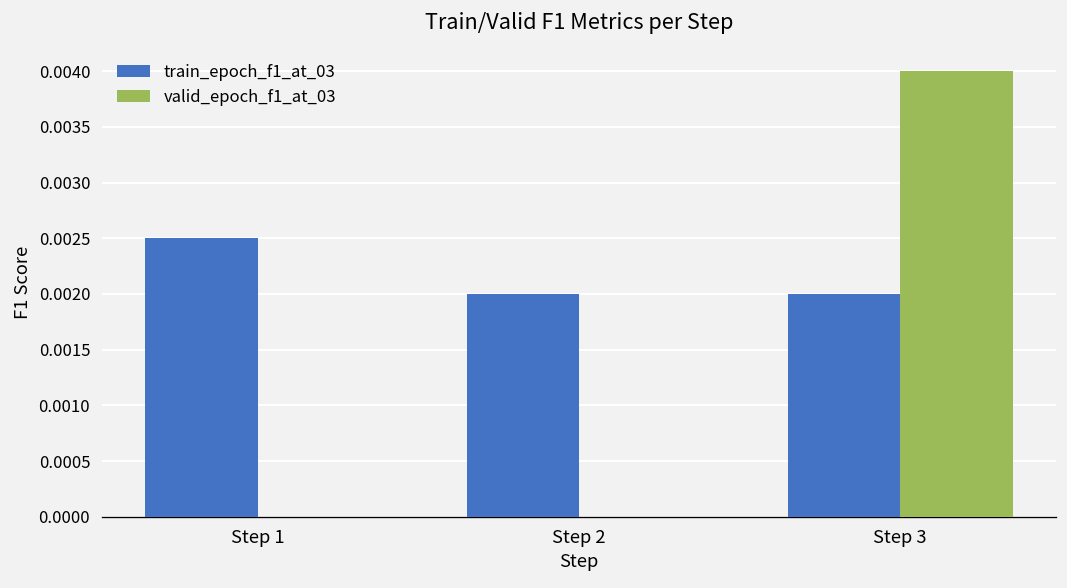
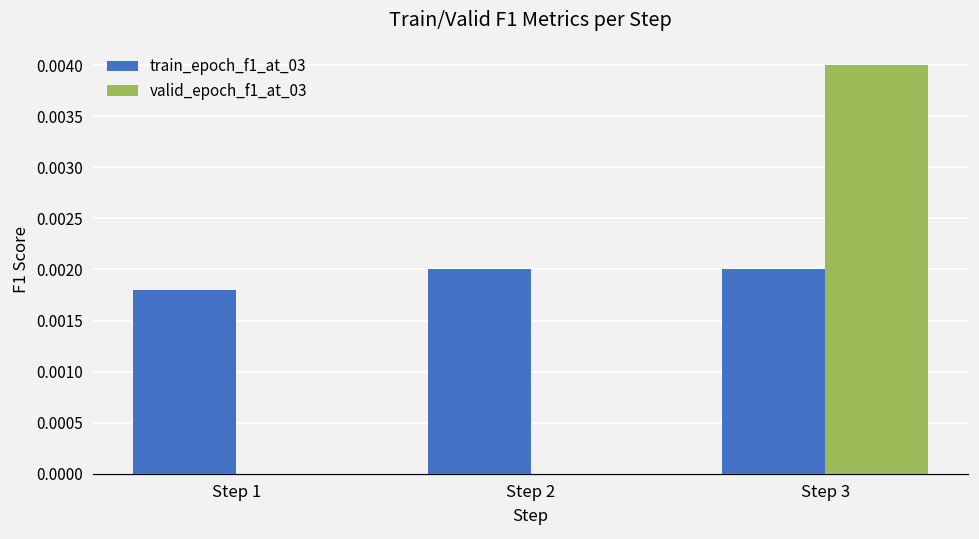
train_epoch_f1_at_03, Step 1: 0.0025 -> 0.0018
